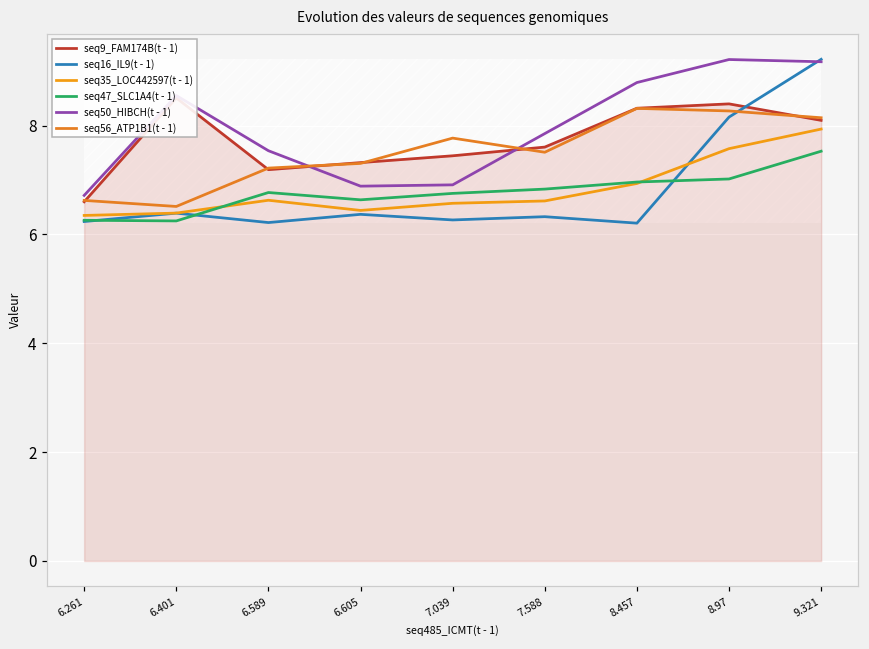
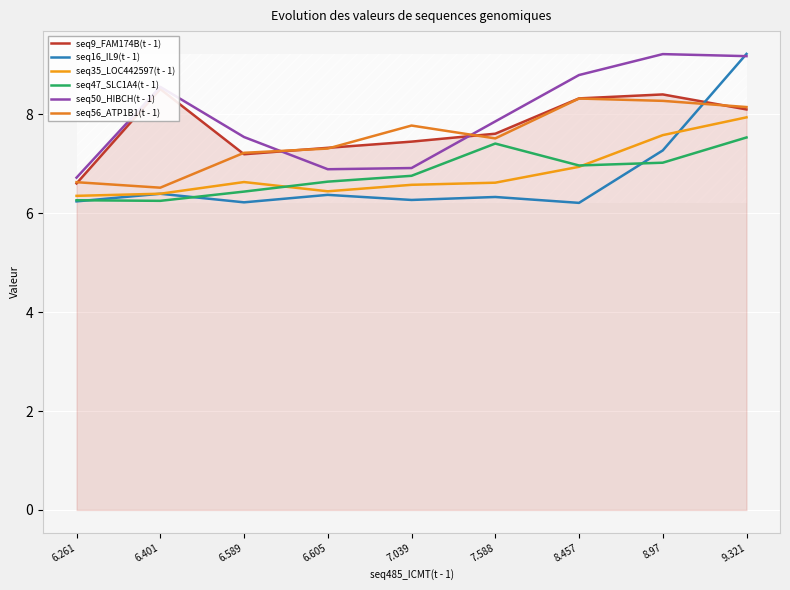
seq47_SLC1A4(t - 1), 6.589: 6.8 -> 6.4
seq47_SLC1A4(t - 1), 7.588: 6.8 -> 7.4
seq16_IL9(t - 1), 8.97: 8.2 -> 7.3
